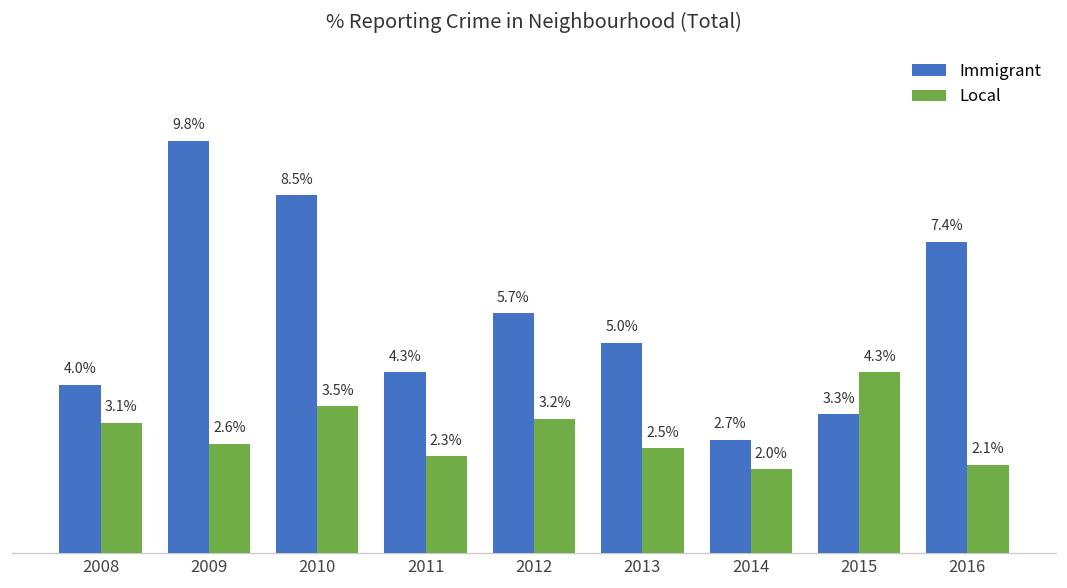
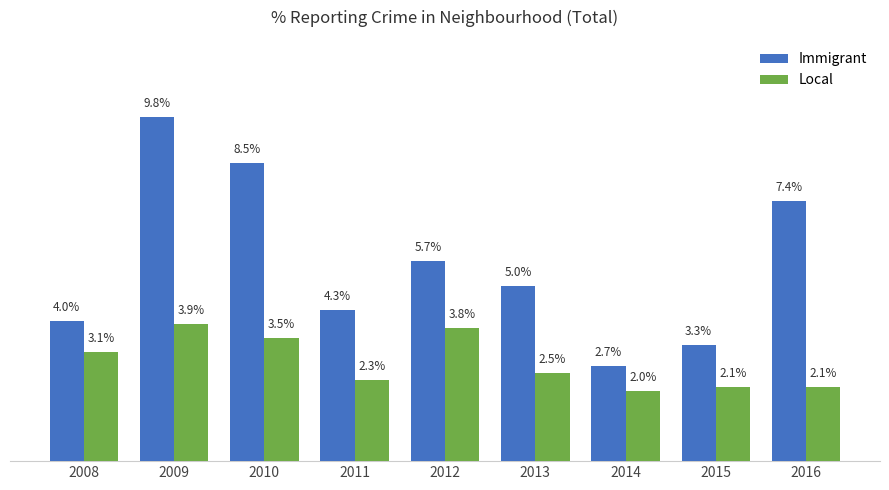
Local, 2009: 2.6% -> 3.9%
Local, 2012: 3.2% -> 3.8%
Local, 2015: 4.3% -> 2.1%
